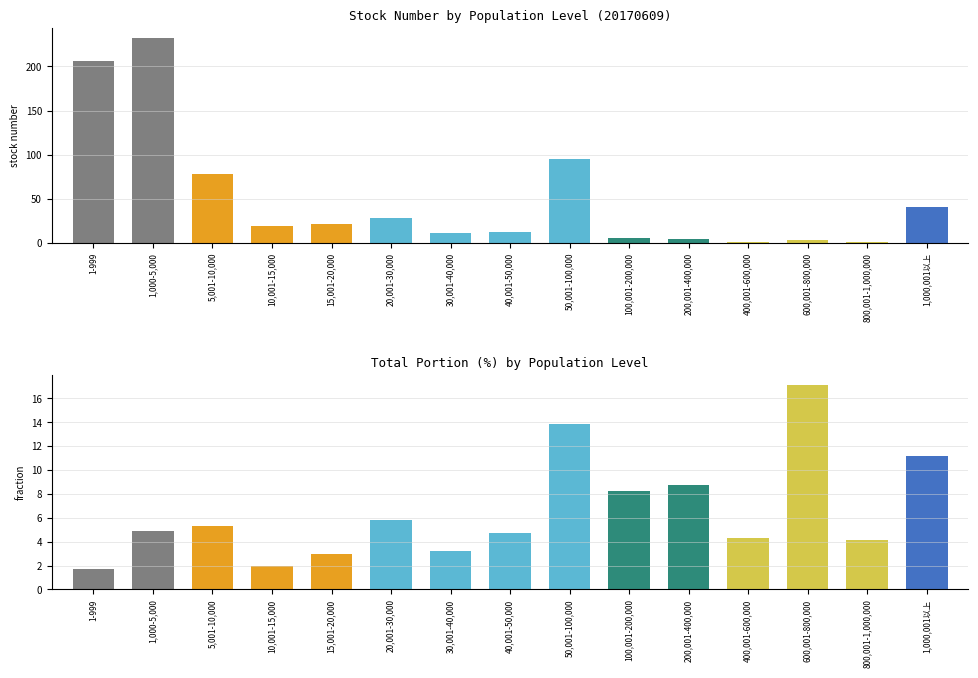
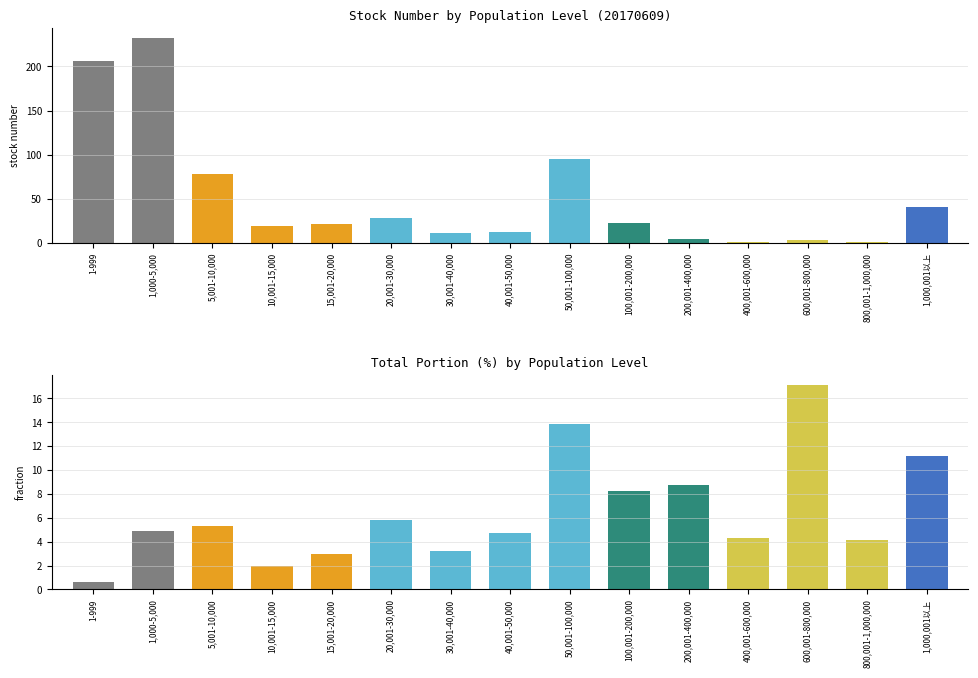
Stock Number by Population Level (20170609), 100,001-200,000: 10 -> 20
Total Portion (%) by Population Level, 1-999: 1.7 -> 0.6
